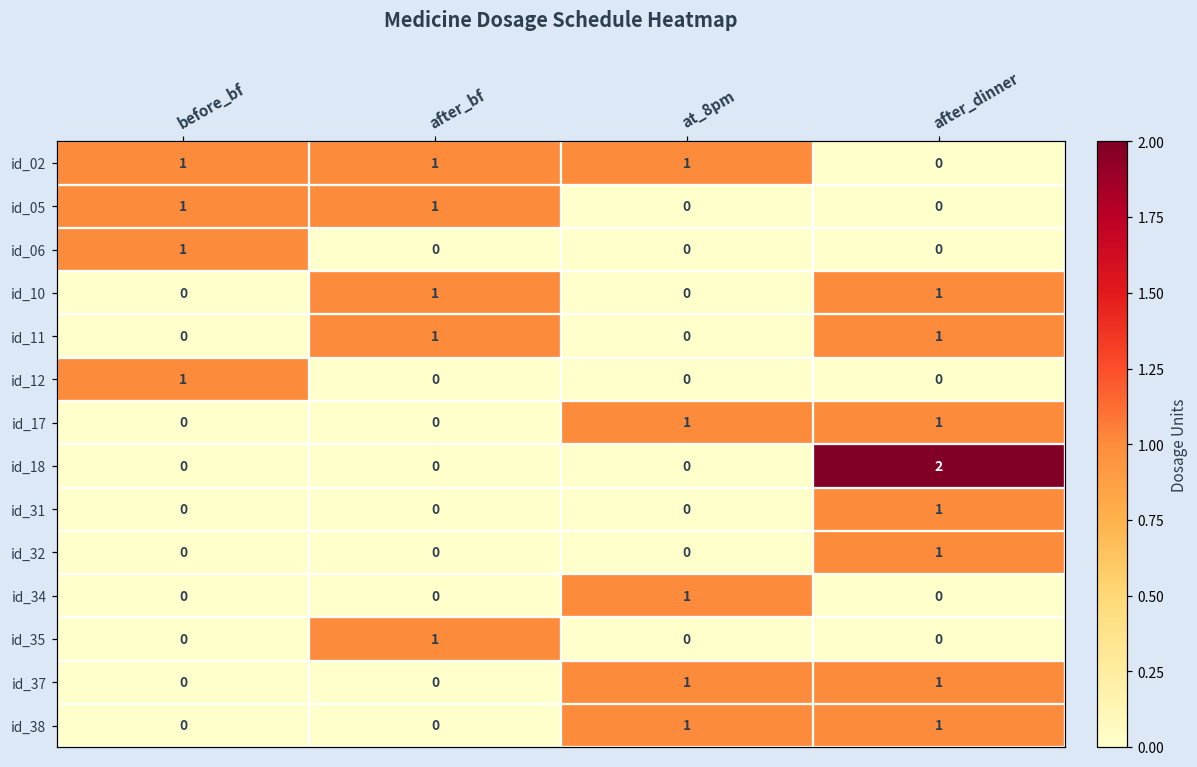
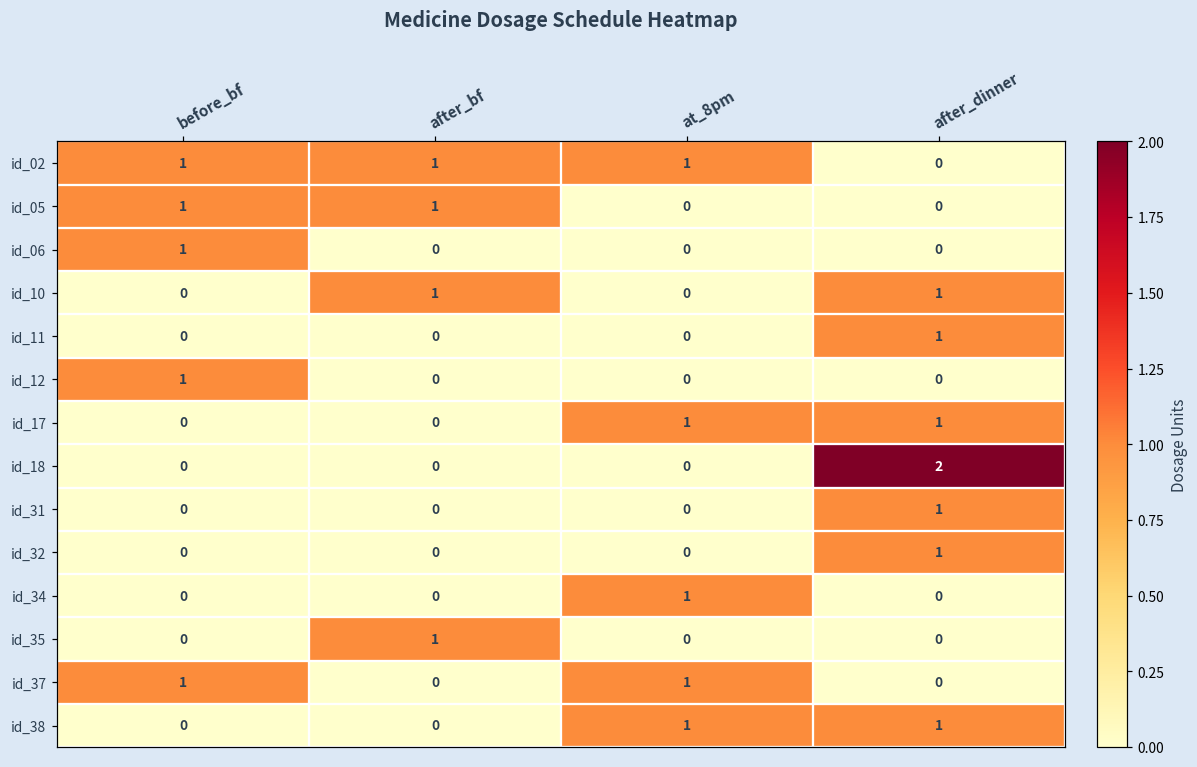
id_11, after_bf: 1 -> 0
id_37, before_bf: 0 -> 1
id_37, after_dinner: 1 -> 0
